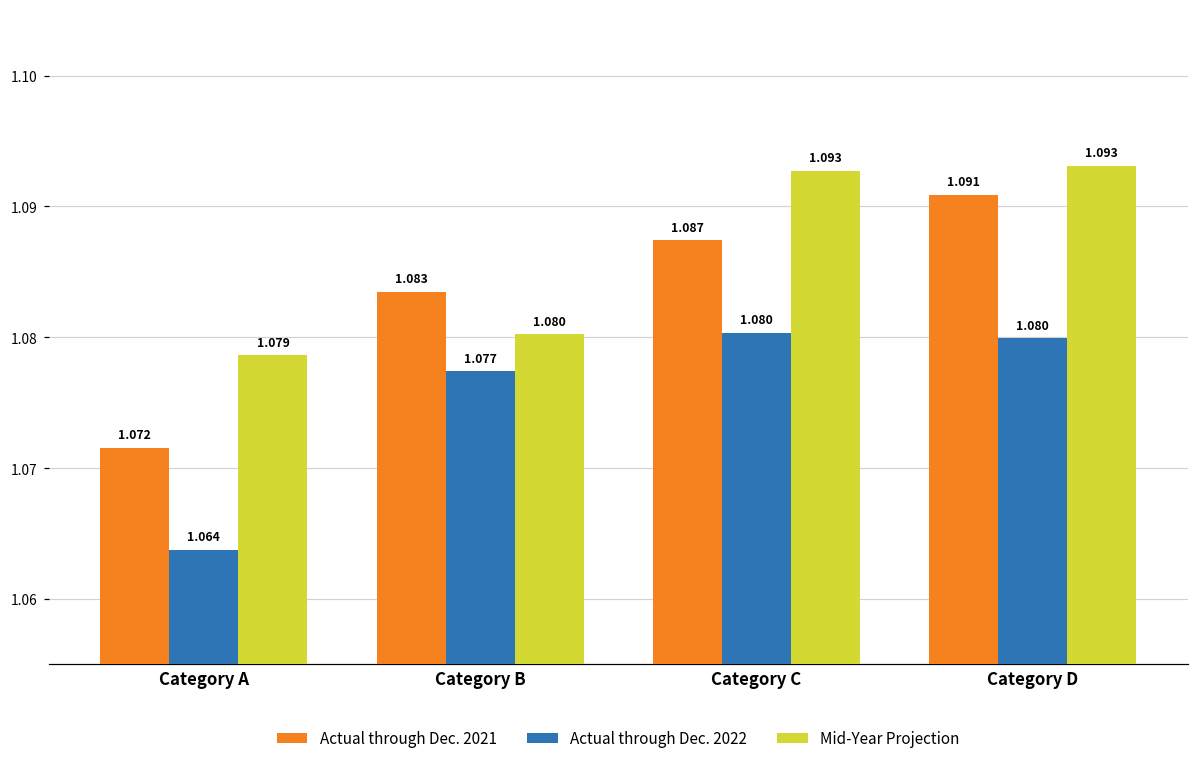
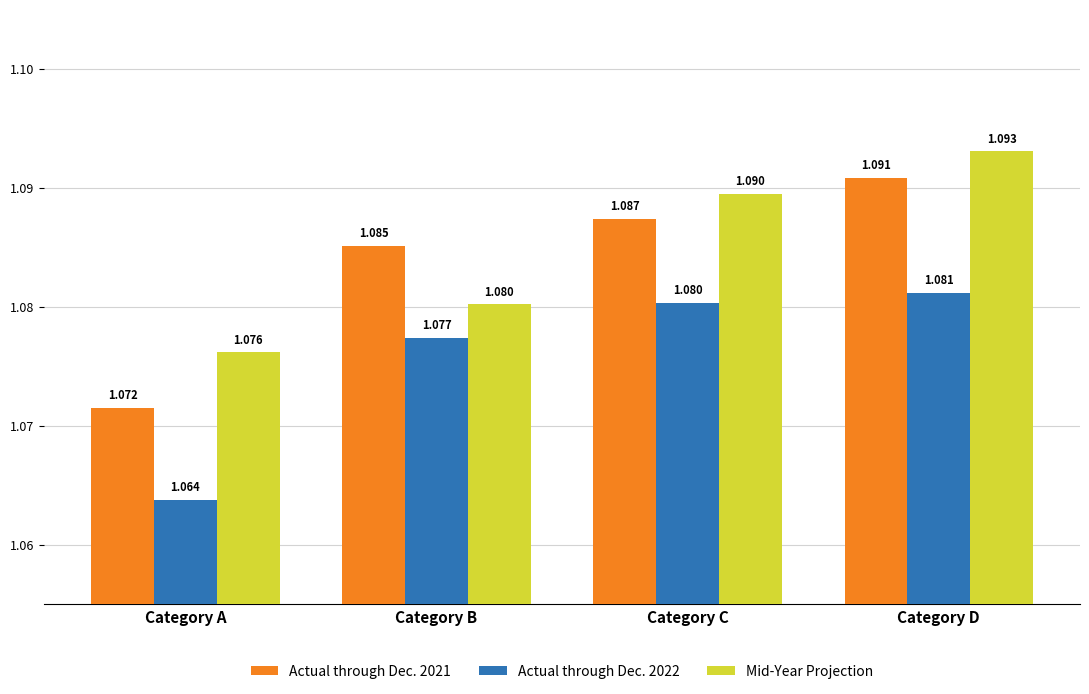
Mid-Year Projection, Category A: 1.079 -> 1.076
Actual through Dec. 2021, Category B: 1.083 -> 1.085
Mid-Year Projection, Category C: 1.093 -> 1.090
Actual through Dec. 2022, Category D: 1.080 -> 1.081
